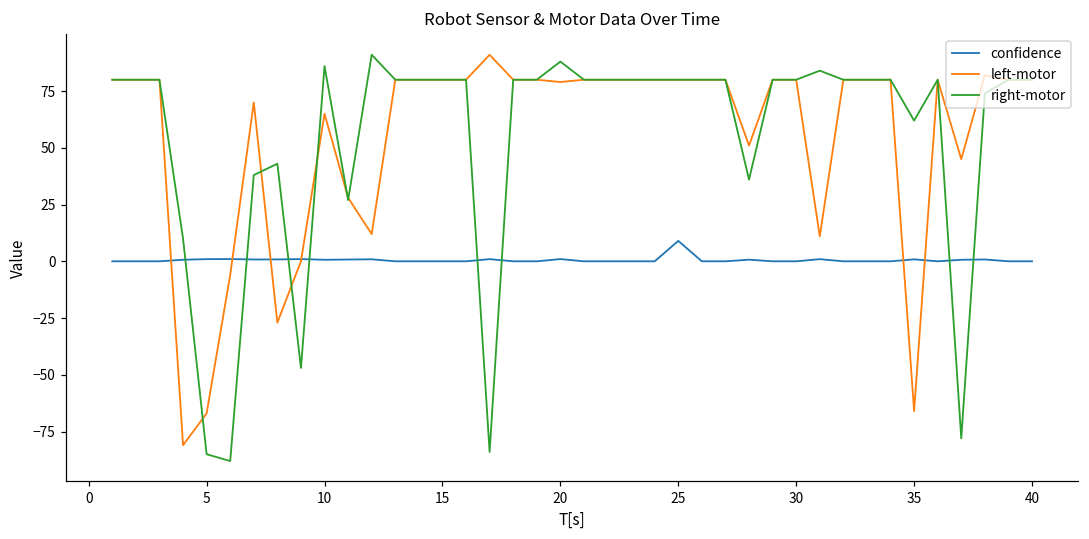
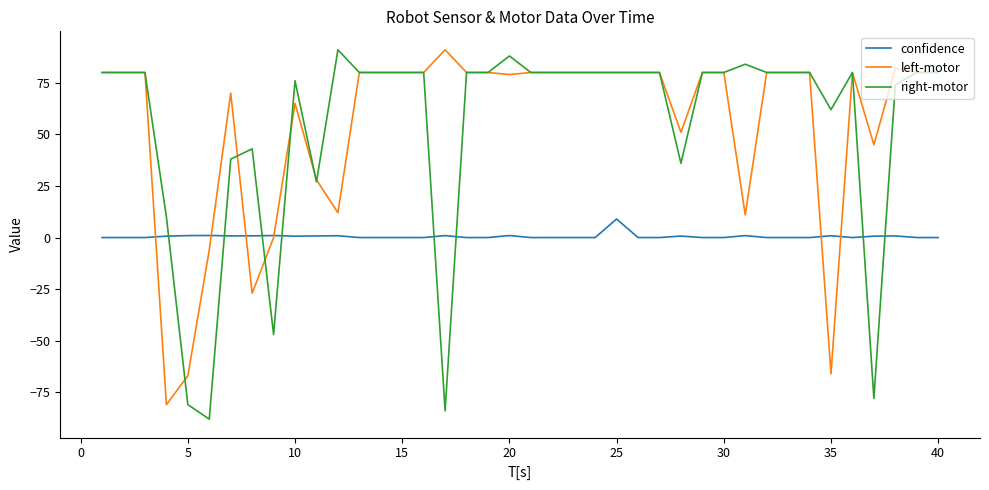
right-motor, 5: -85 -> -81
right-motor, 10: 86 -> 76
